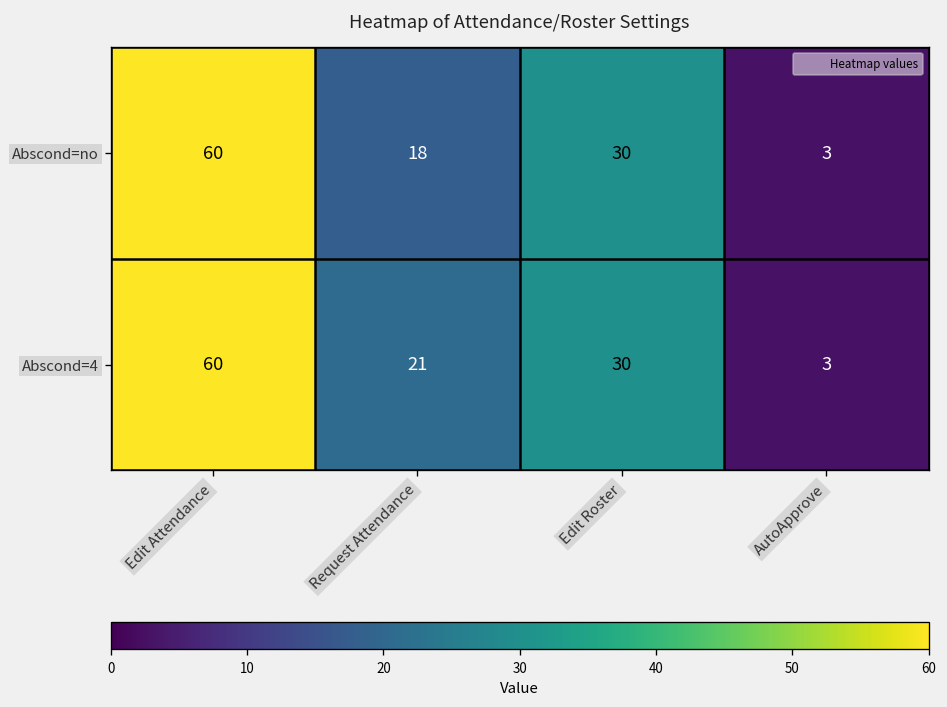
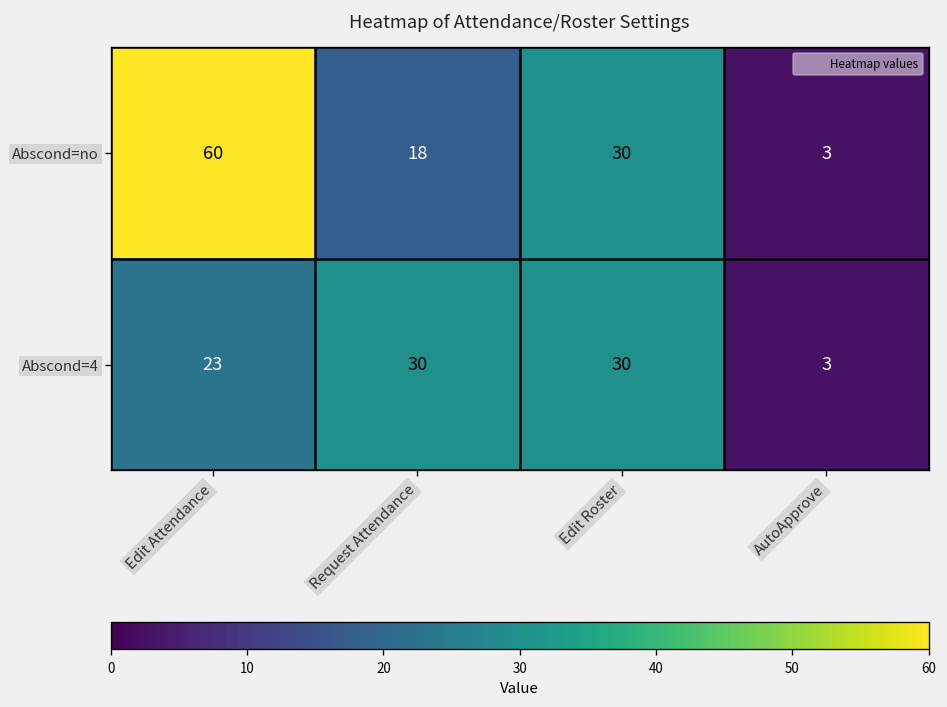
Abscond=4, Edit Attendance: 60 -> 23
Abscond=4, Request Attendance: 21 -> 30
